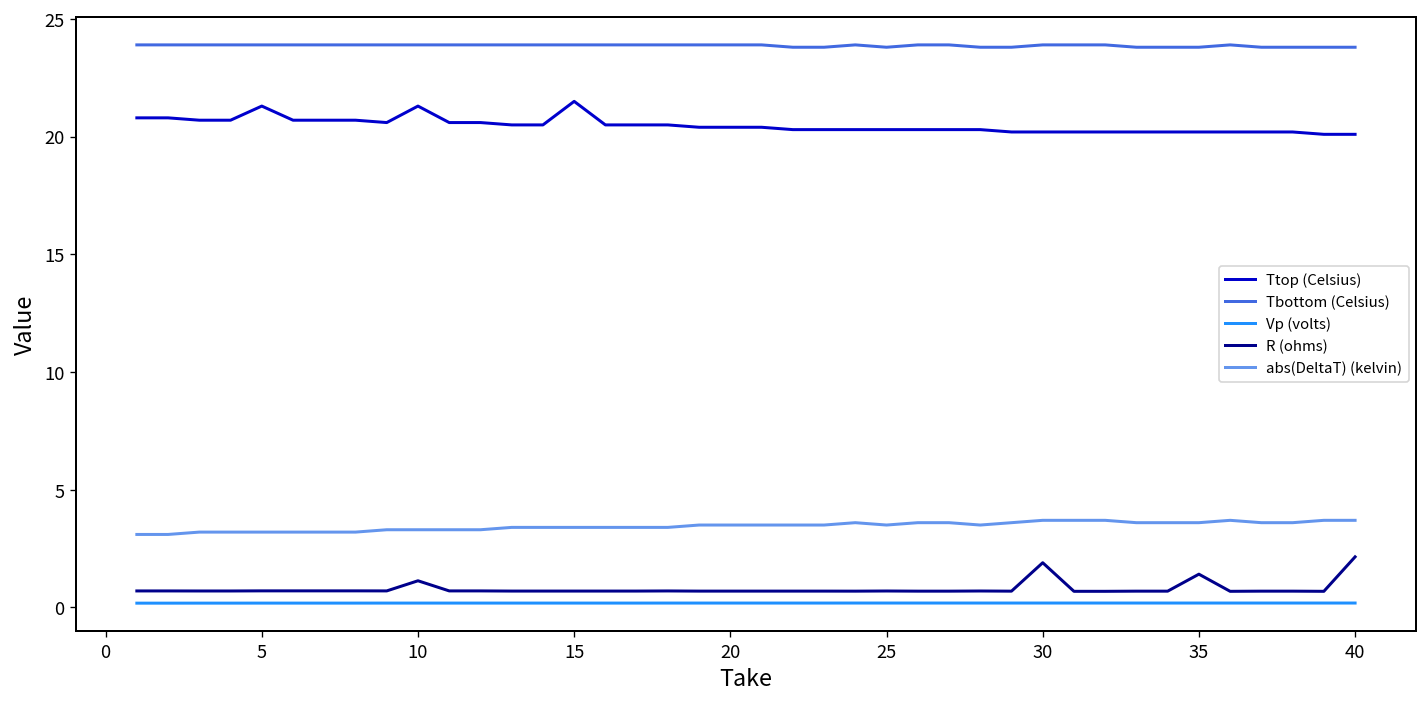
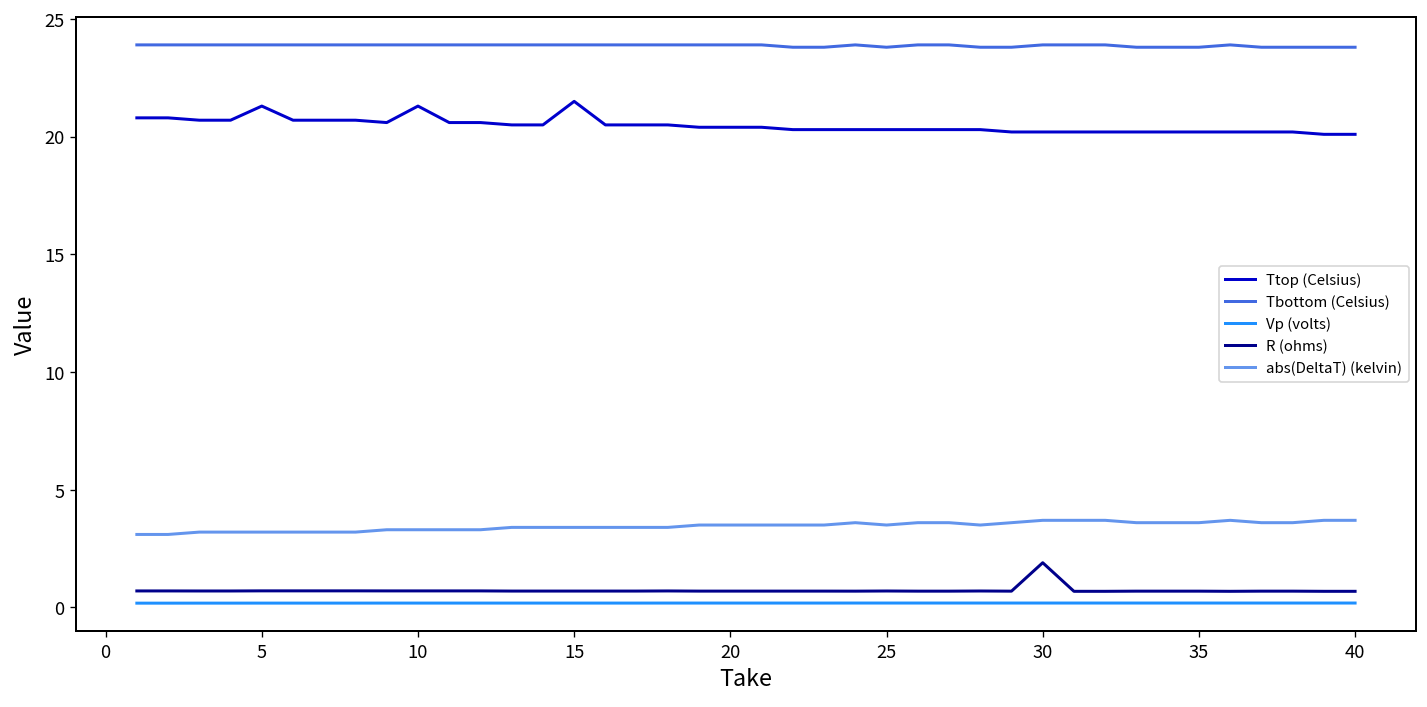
R (ohms), 10: 1.1 -> 0.7
R (ohms), 35: 1.4 -> 0.7
R (ohms), 40: 2.1 -> 0.7
